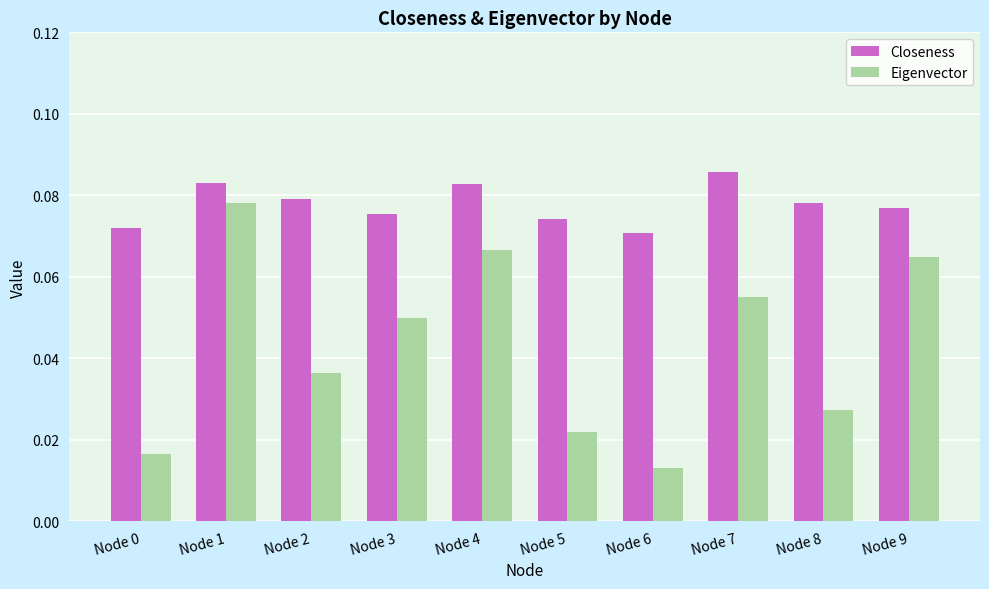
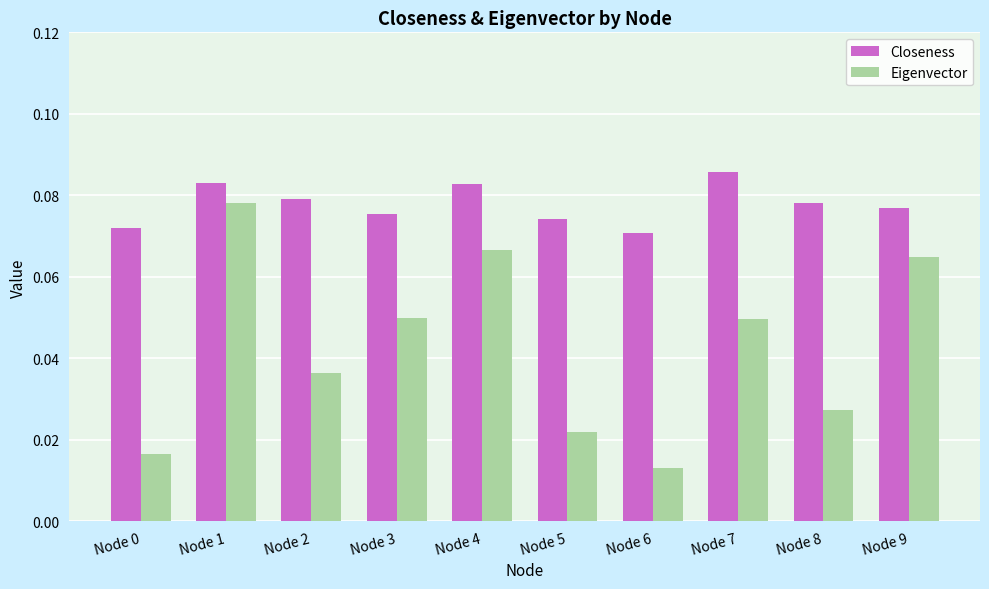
Eigenvector, Node 7: 0.055 -> 0.050
